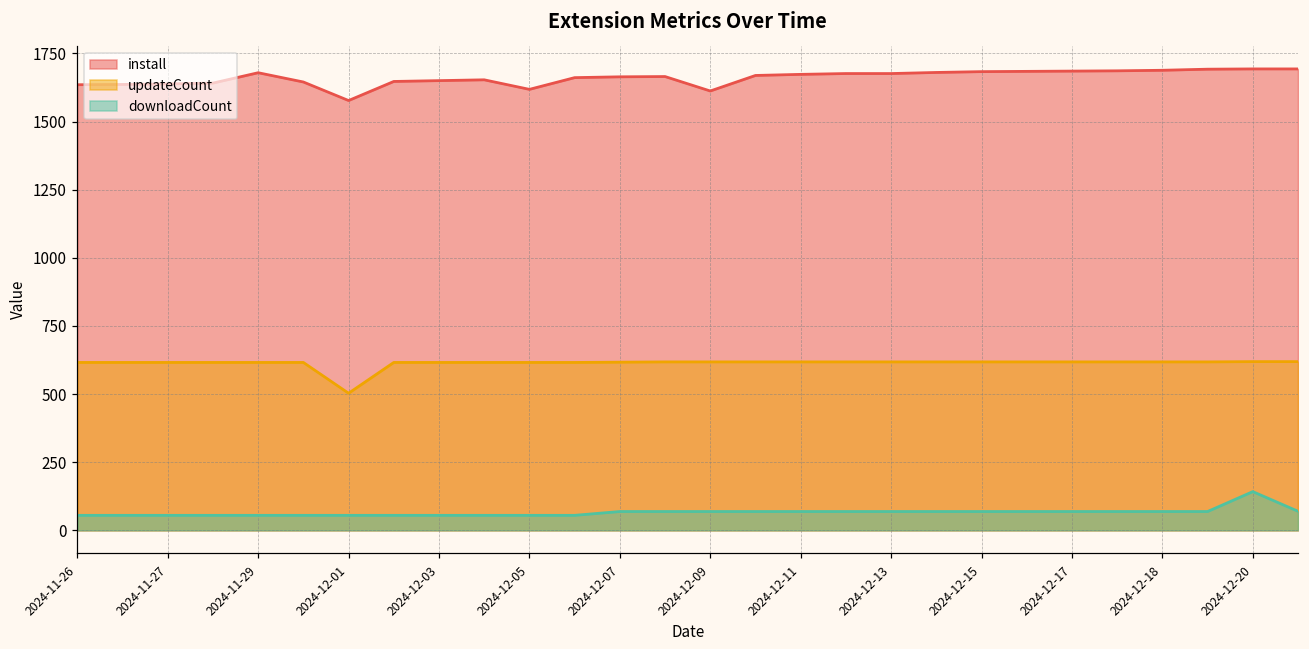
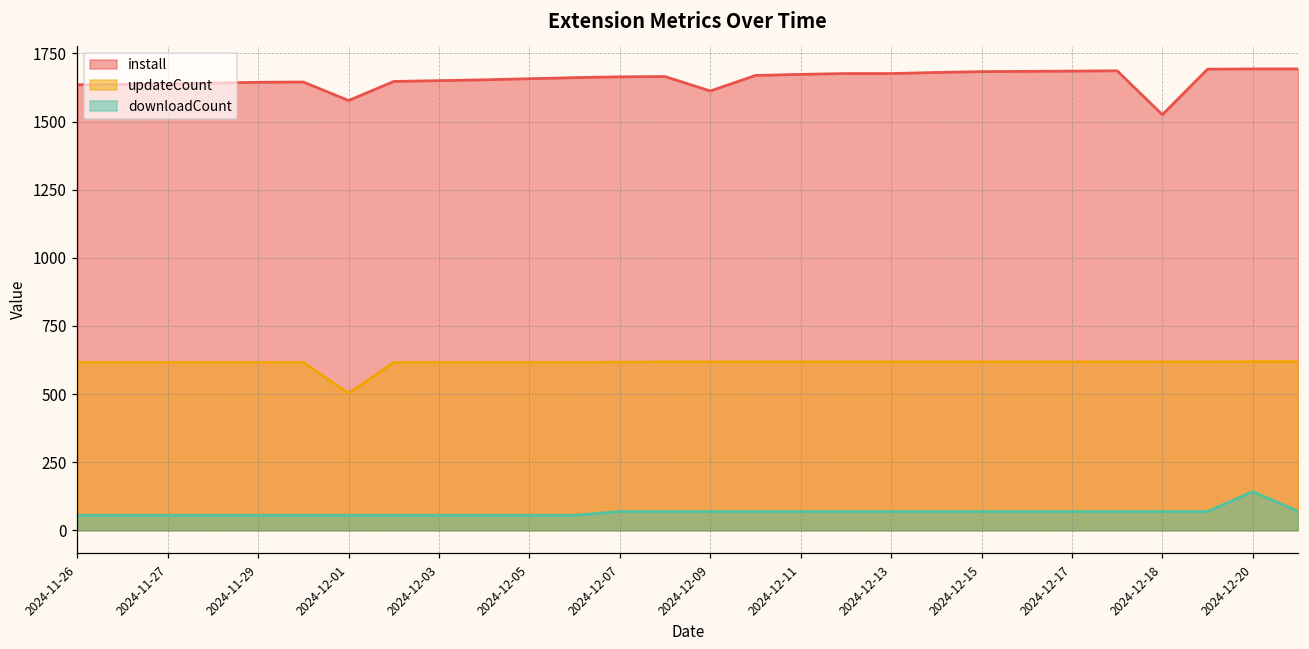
install, 2024-11-29: 1680 -> 1640
install, 2024-12-05: 1620 -> 1660
install, 2024-12-18: 1690 -> 1530
